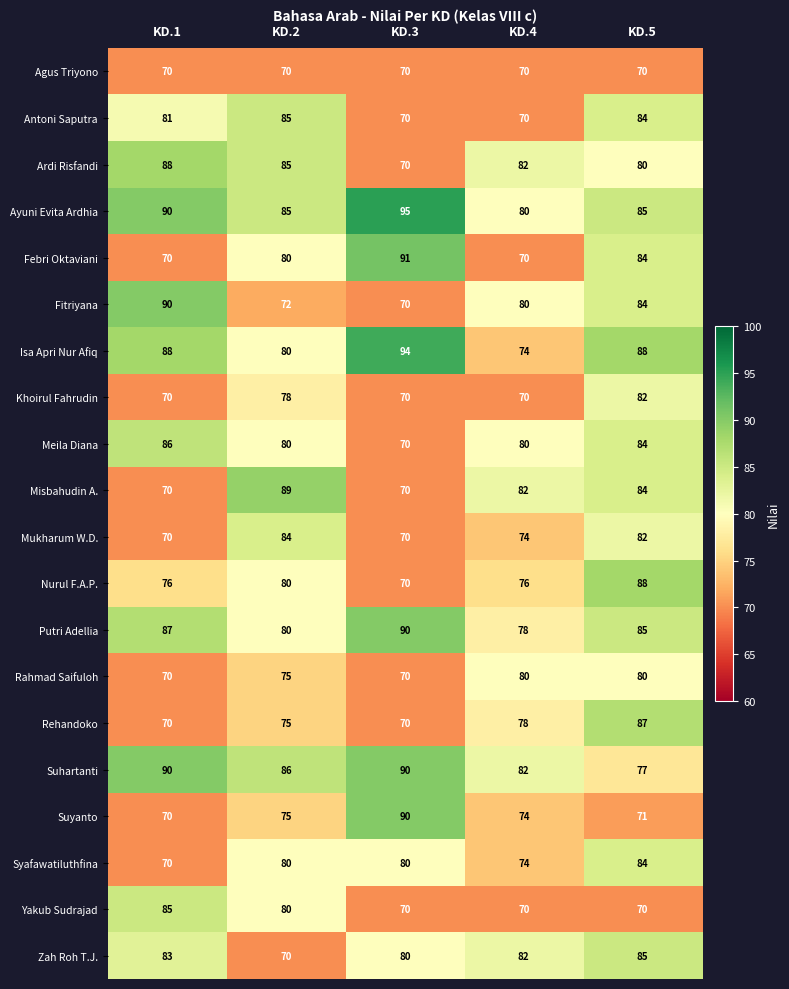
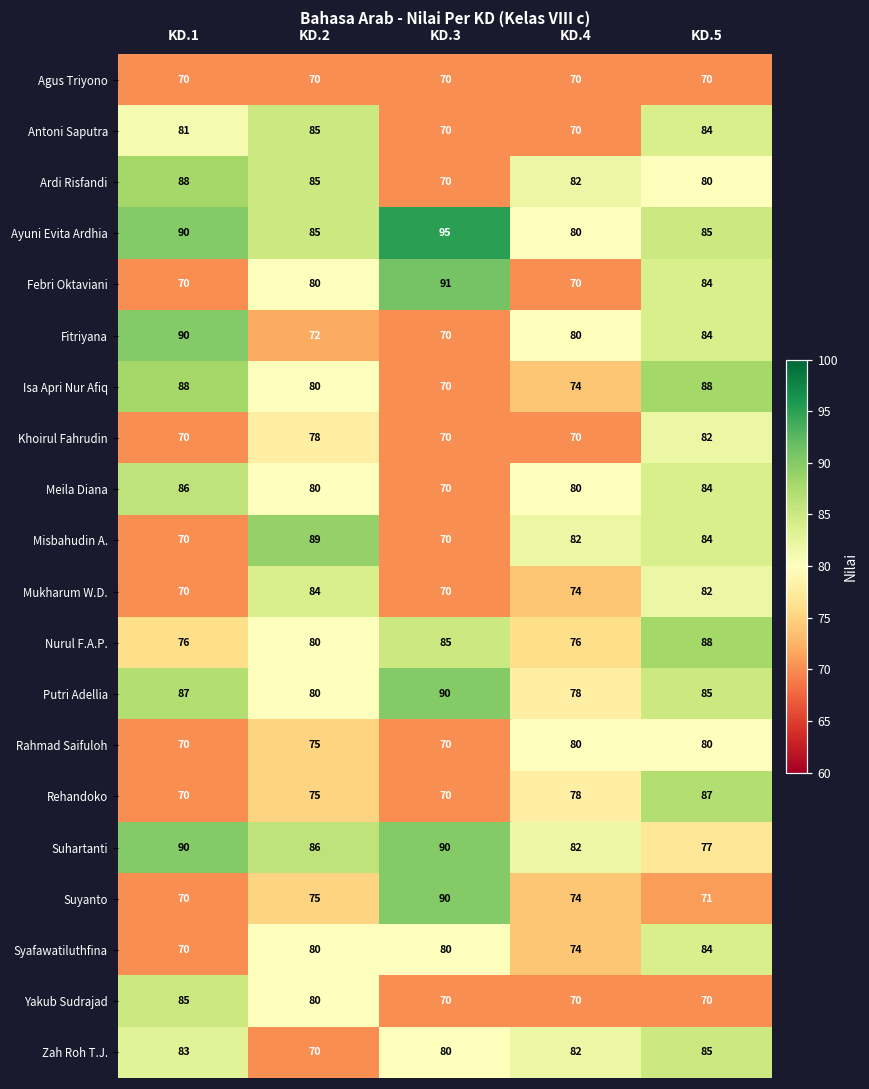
Isa Apri Nur Afiq, KD.3: 94 -> 70
Nurul F.A.P., KD.3: 70 -> 85
